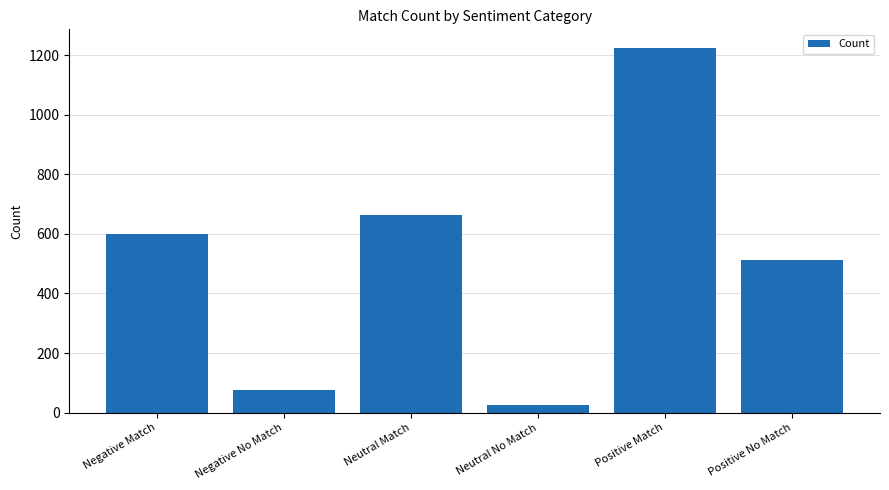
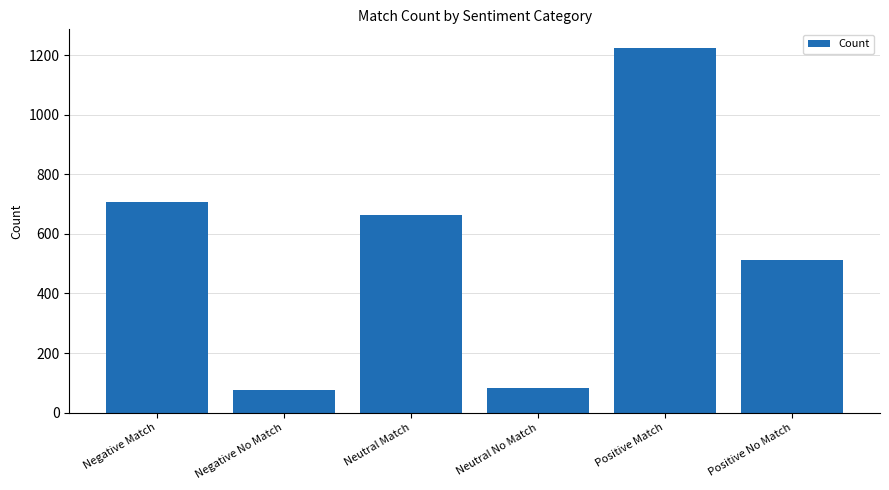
Negative Match: 600 -> 710
Neutral No Match: 30 -> 80
